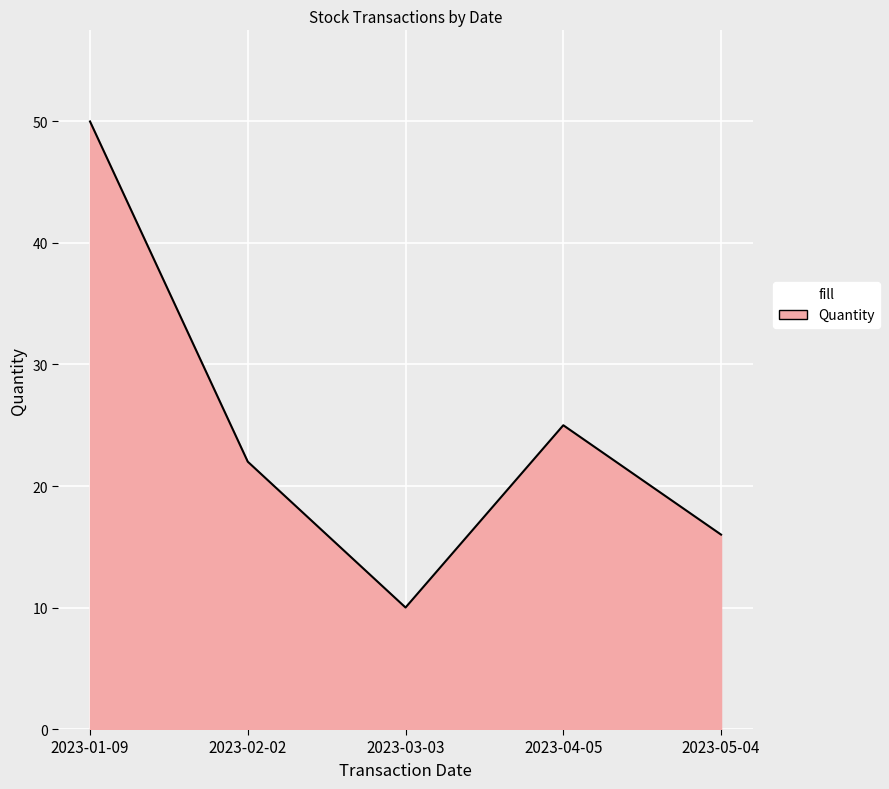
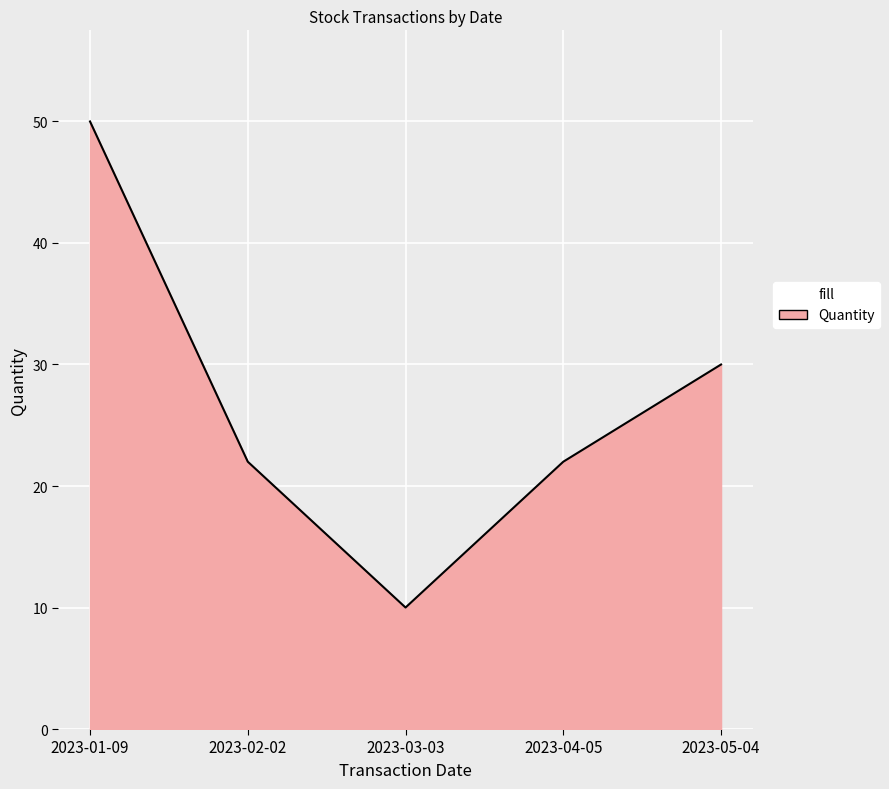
2023-04-05: 25 -> 22
2023-05-04: 16 -> 30
